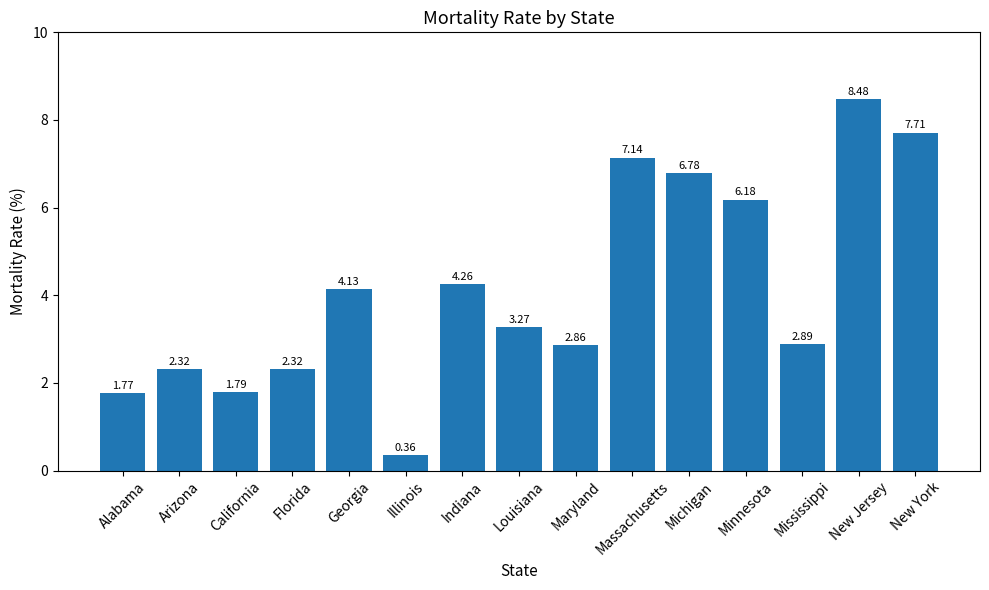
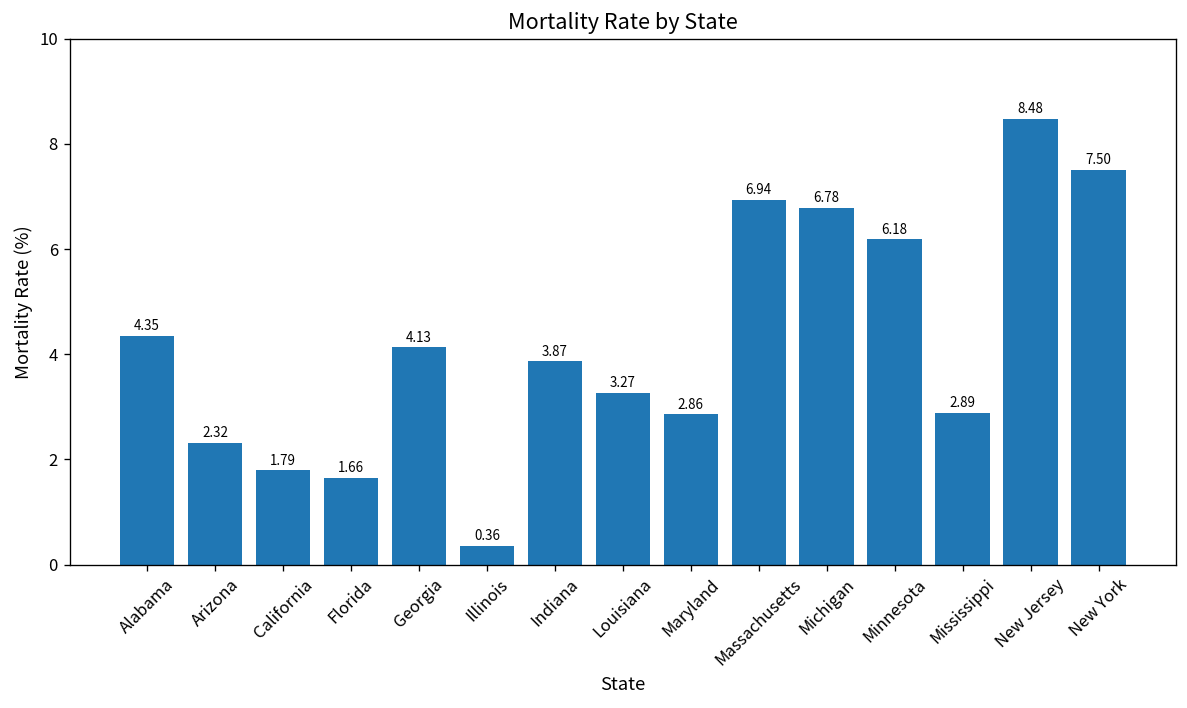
Alabama: 1.77 -> 4.35
Florida: 2.32 -> 1.66
Indiana: 4.26 -> 3.87
Massachusetts: 7.14 -> 6.94
New York: 7.71 -> 7.50
